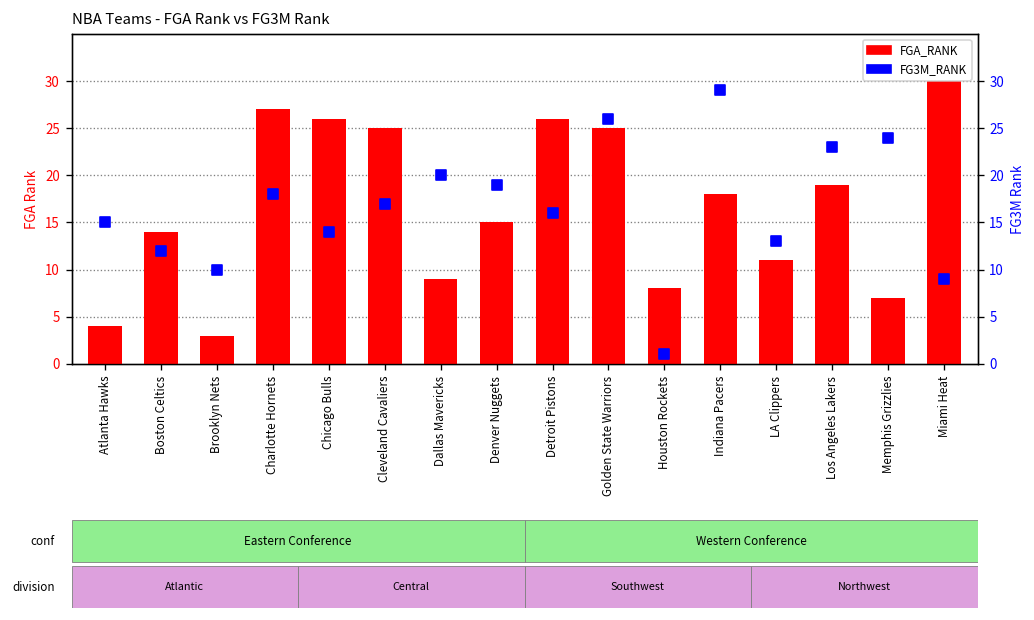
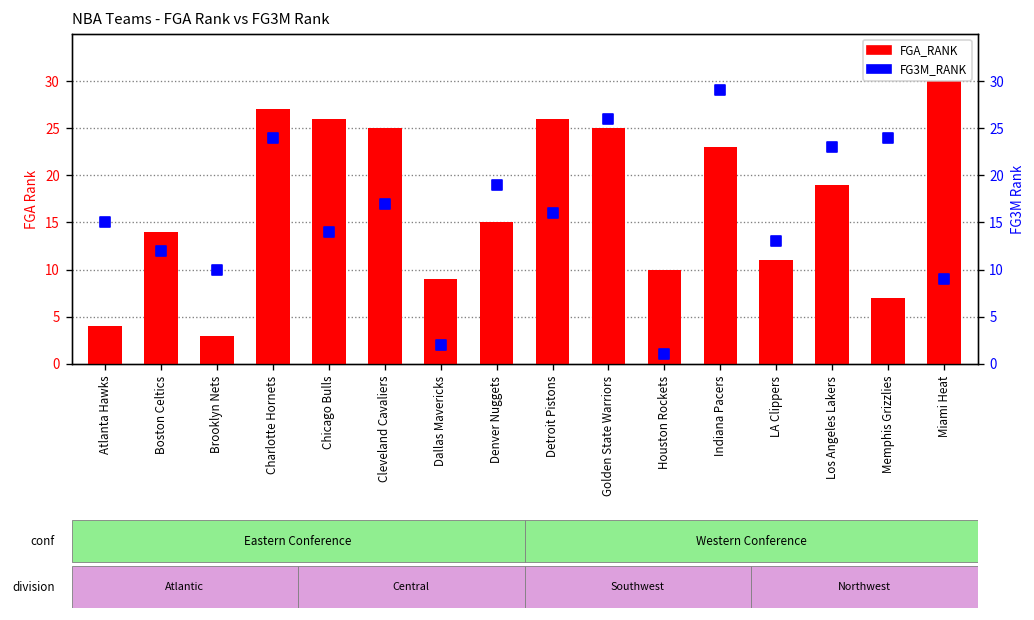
FGA_RANK, Houston Rockets: 8 -> 10
FGA_RANK, Indiana Pacers: 18 -> 23
FG3M_RANK, Charlotte Hornets: 18 -> 24
FG3M_RANK, Dallas Mavericks: 20 -> 2
